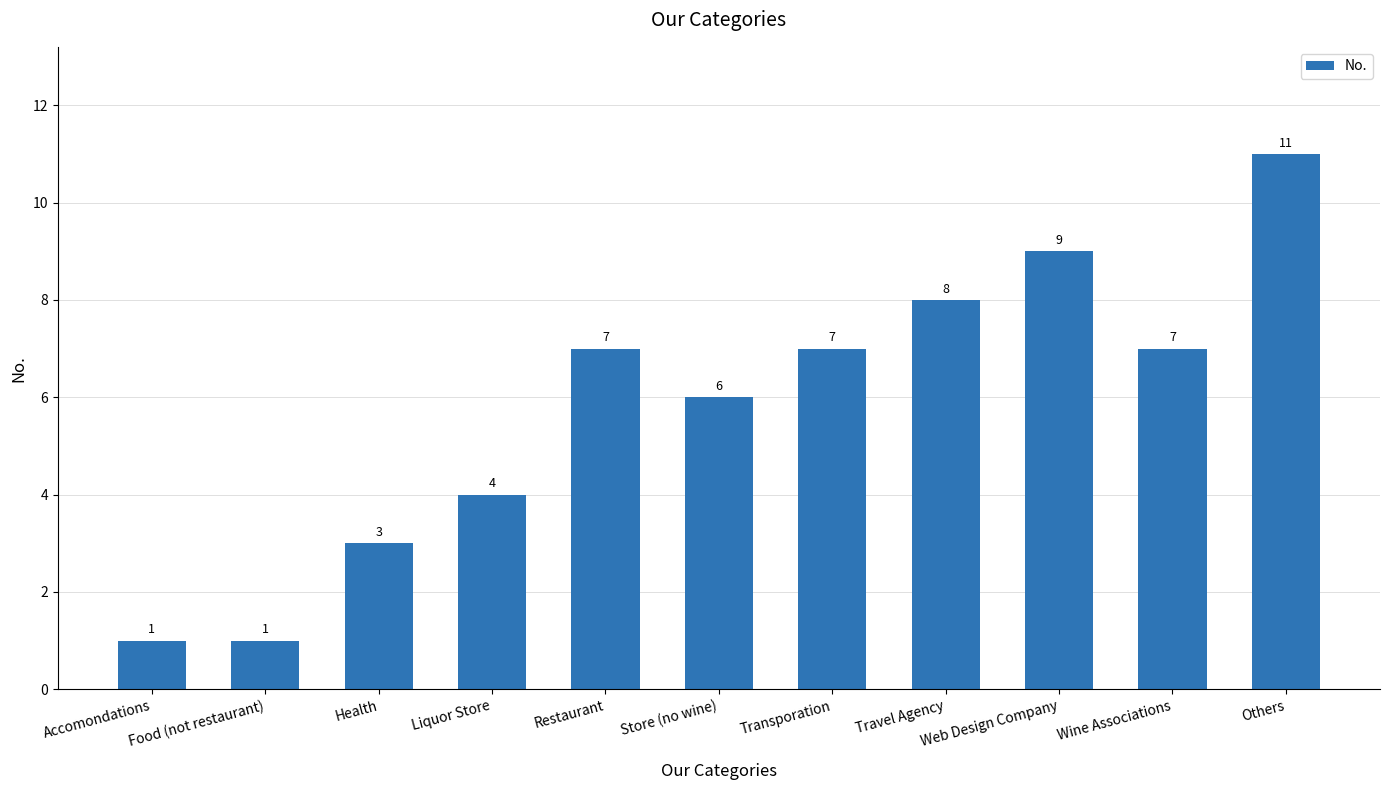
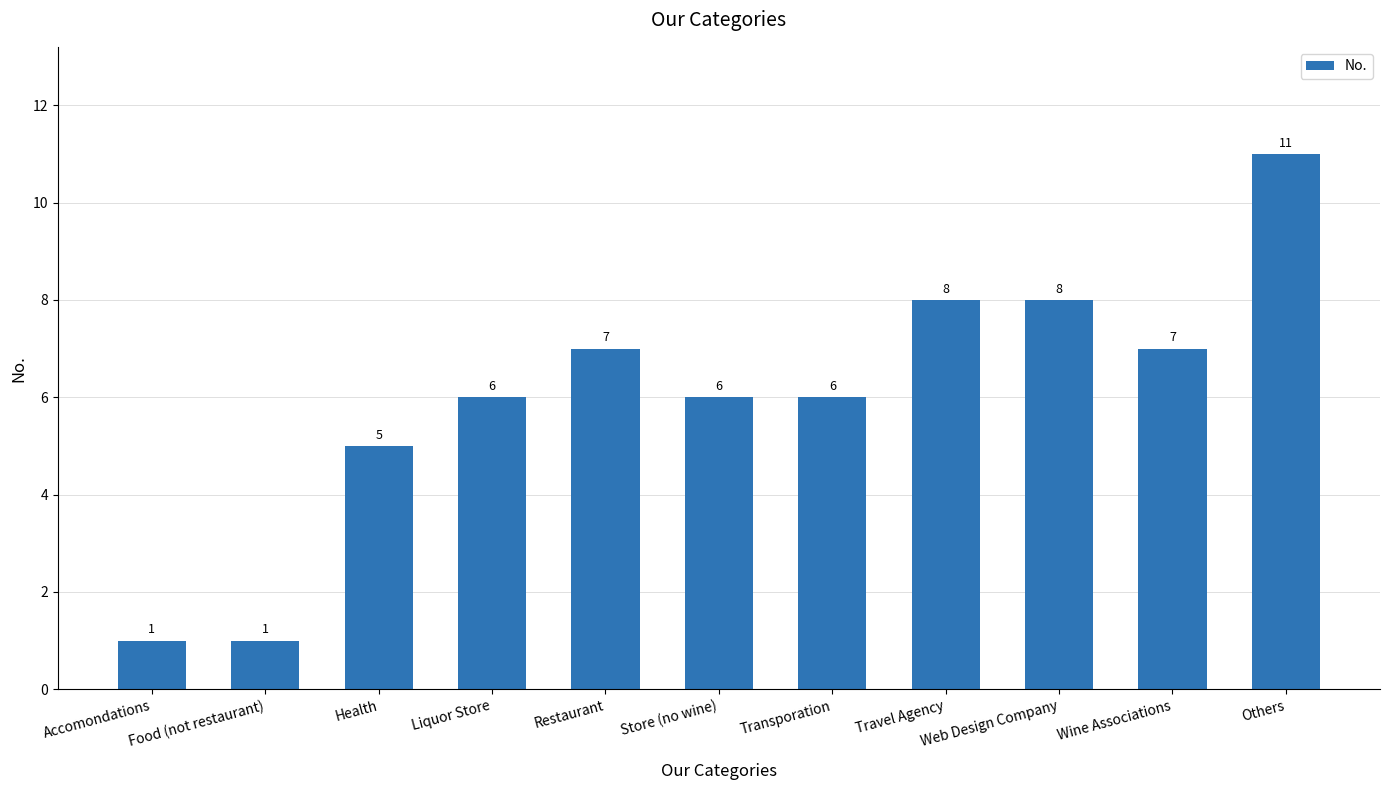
Health: 3 -> 5
Liquor Store: 4 -> 6
Transporation: 7 -> 6
Web Design Company: 9 -> 8
